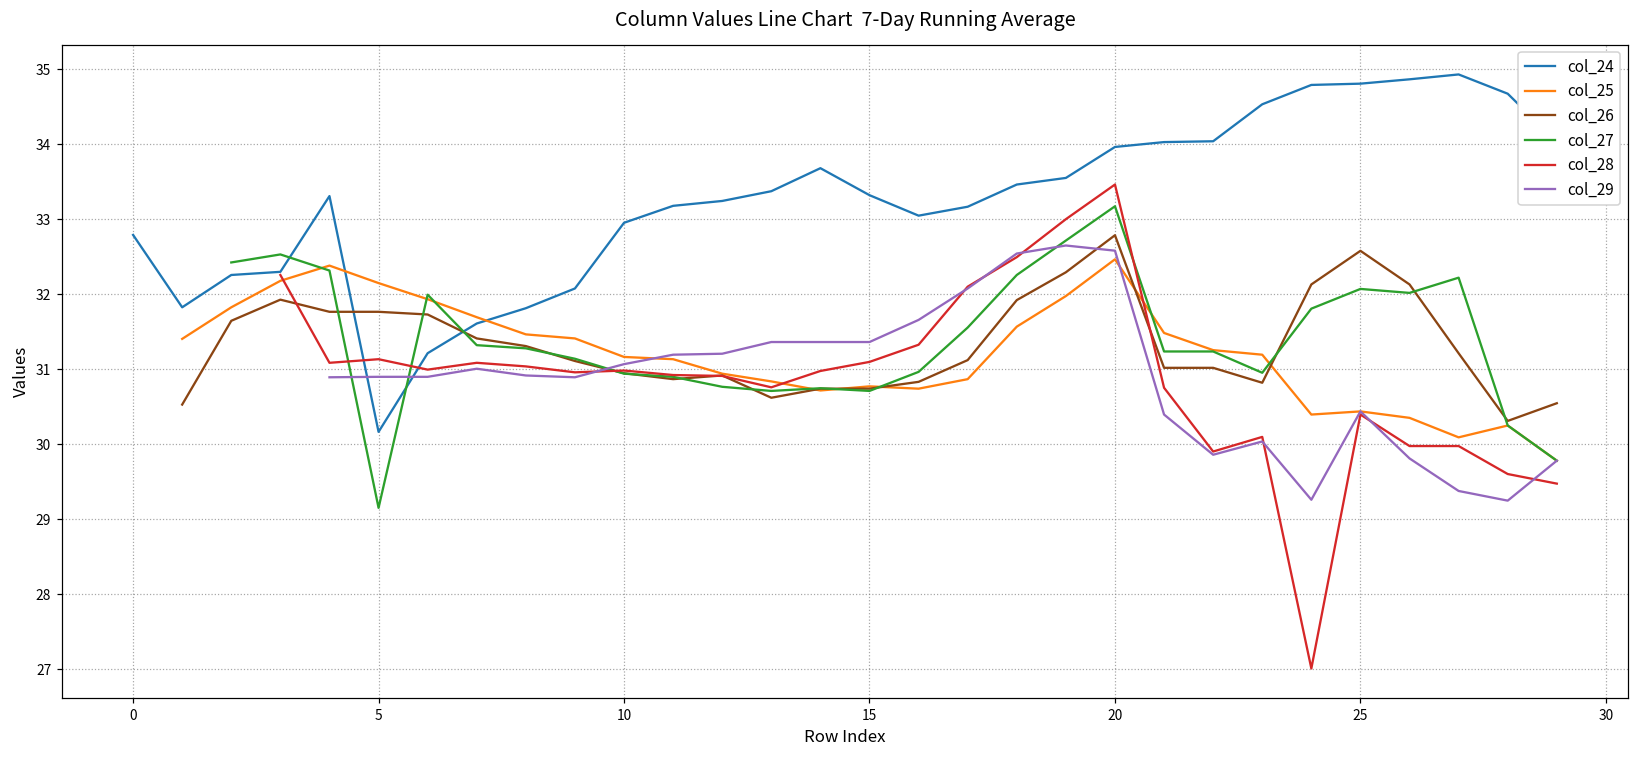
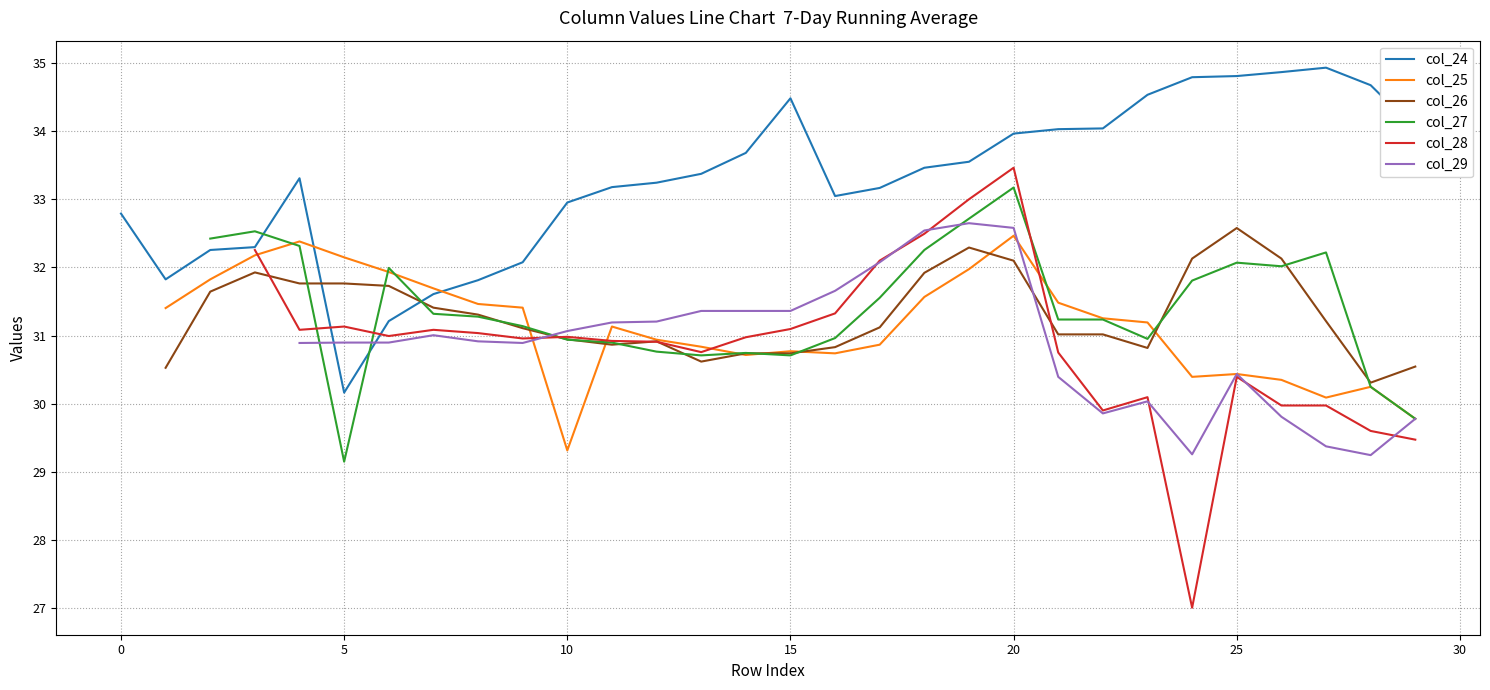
col_25, 10: 31.2 -> 29.3
col_24, 15: 33.3 -> 34.5
col_26, 20: 32.8 -> 32.1
